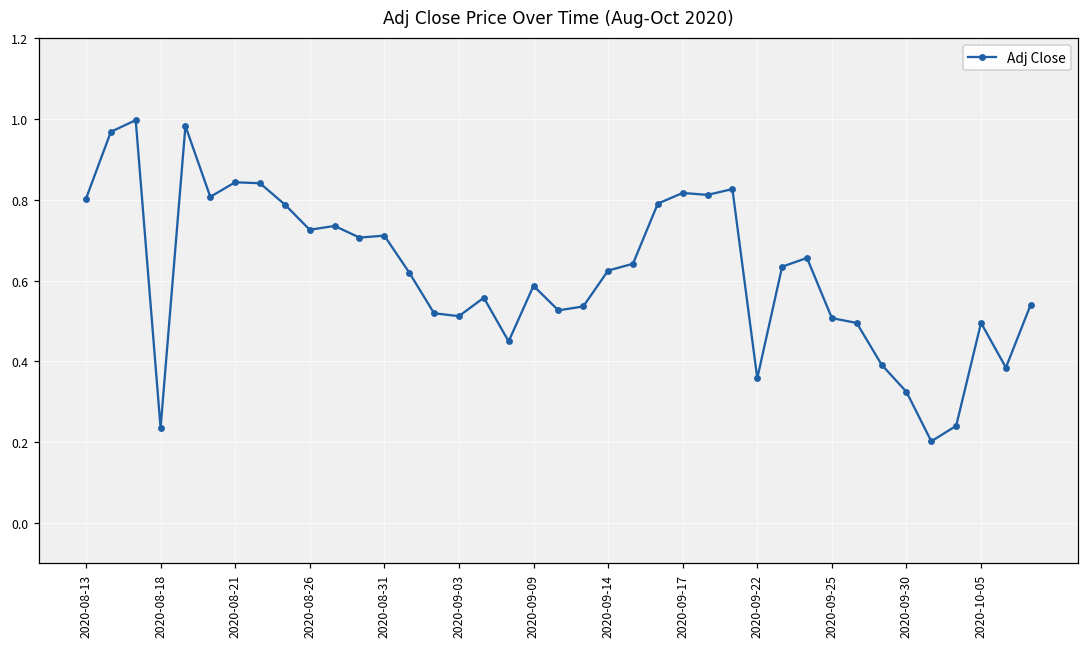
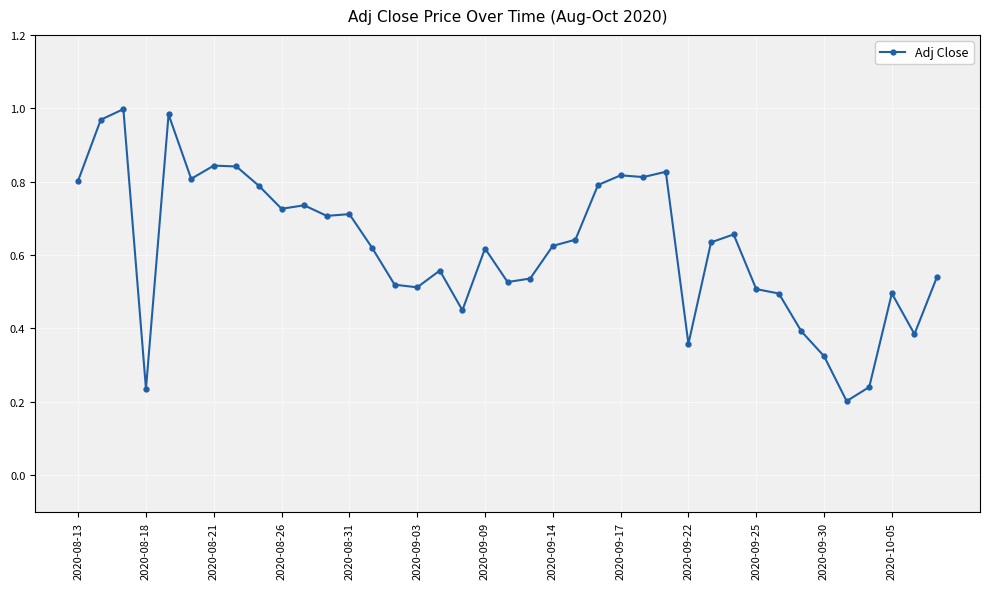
2020-09-09: 0.59 -> 0.62
